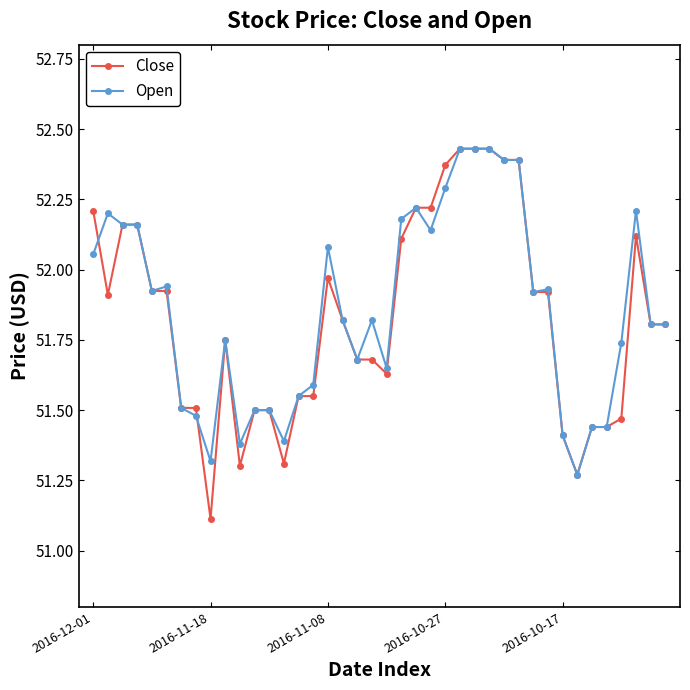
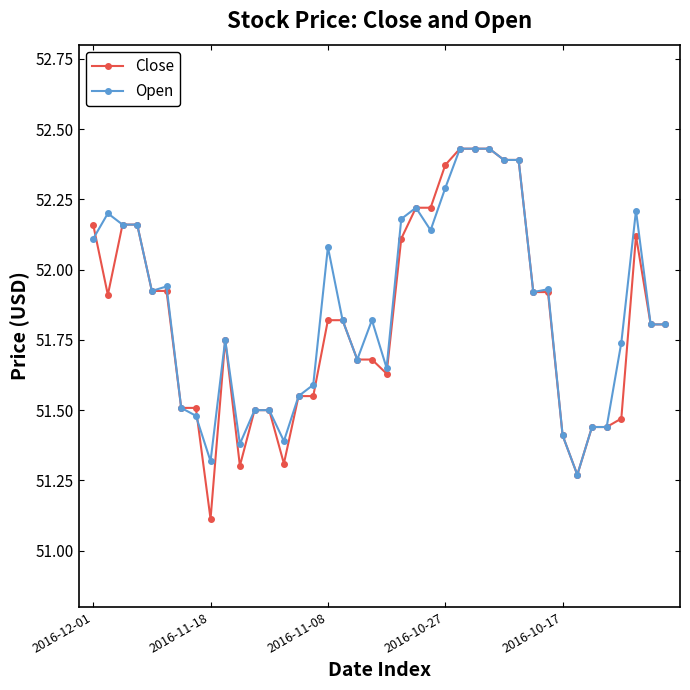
Close, 2016-12-01: 52.21 -> 52.16
Open, 2016-12-01: 52.05 -> 52.11
Close, 2016-11-08: 51.97 -> 51.82
